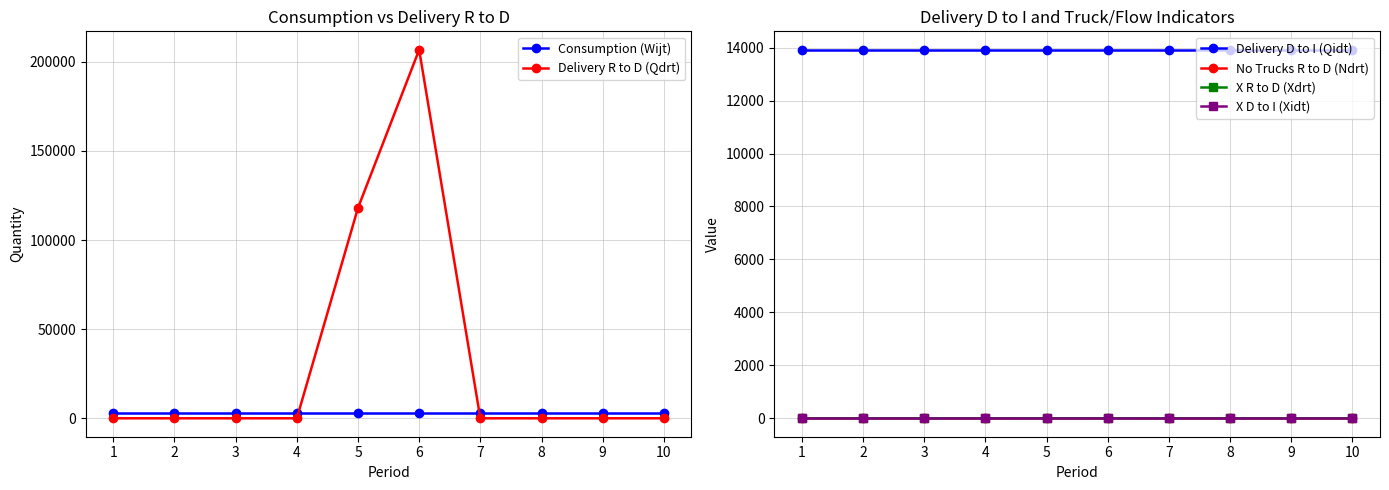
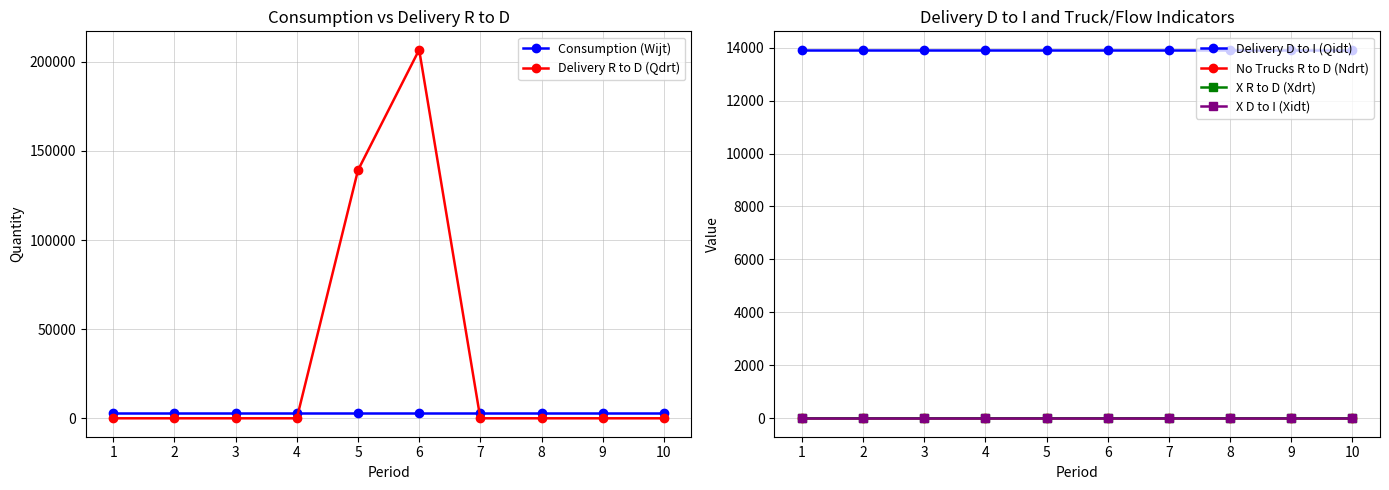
Consumption vs Delivery R to D, Delivery R to D (Qdrt), 5: 118000 -> 139000
